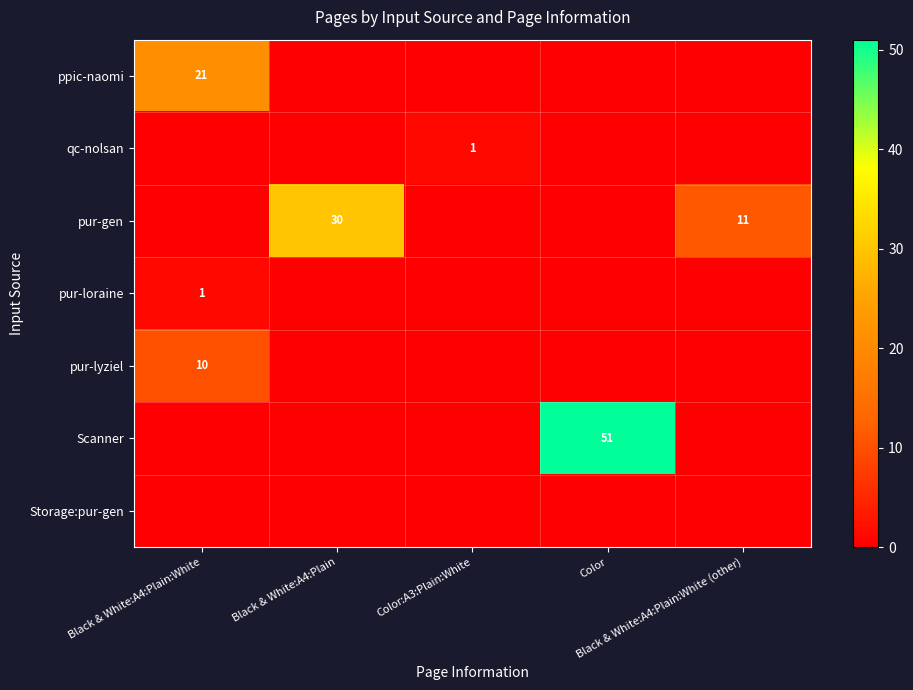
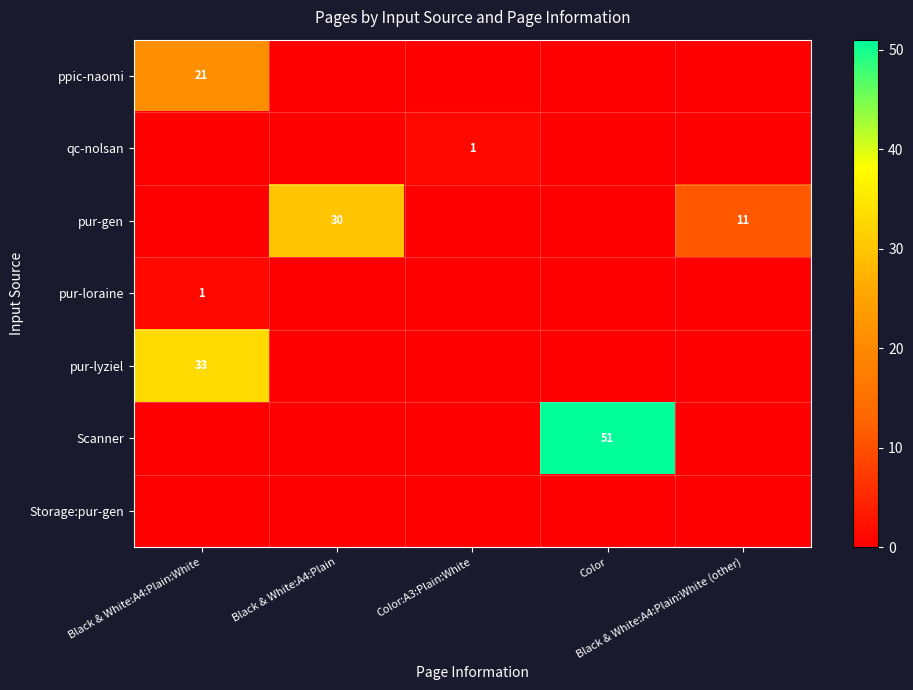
pur-lyziel, Black & White:A4:Plain:White: 10 -> 33
